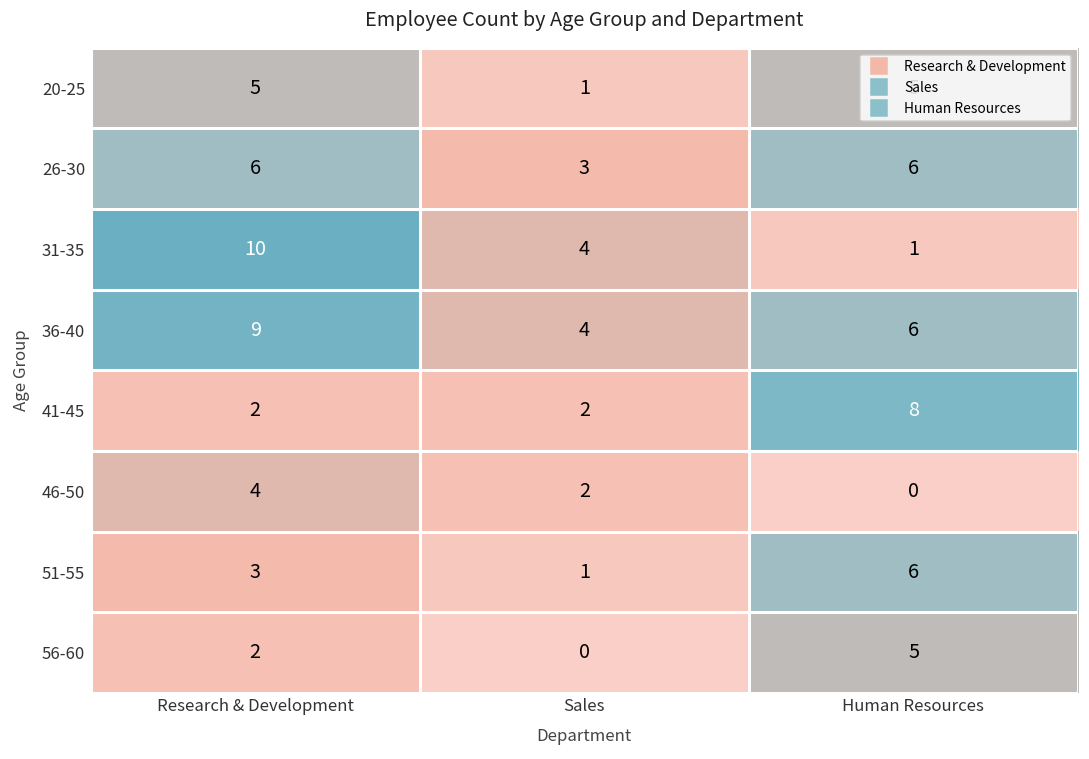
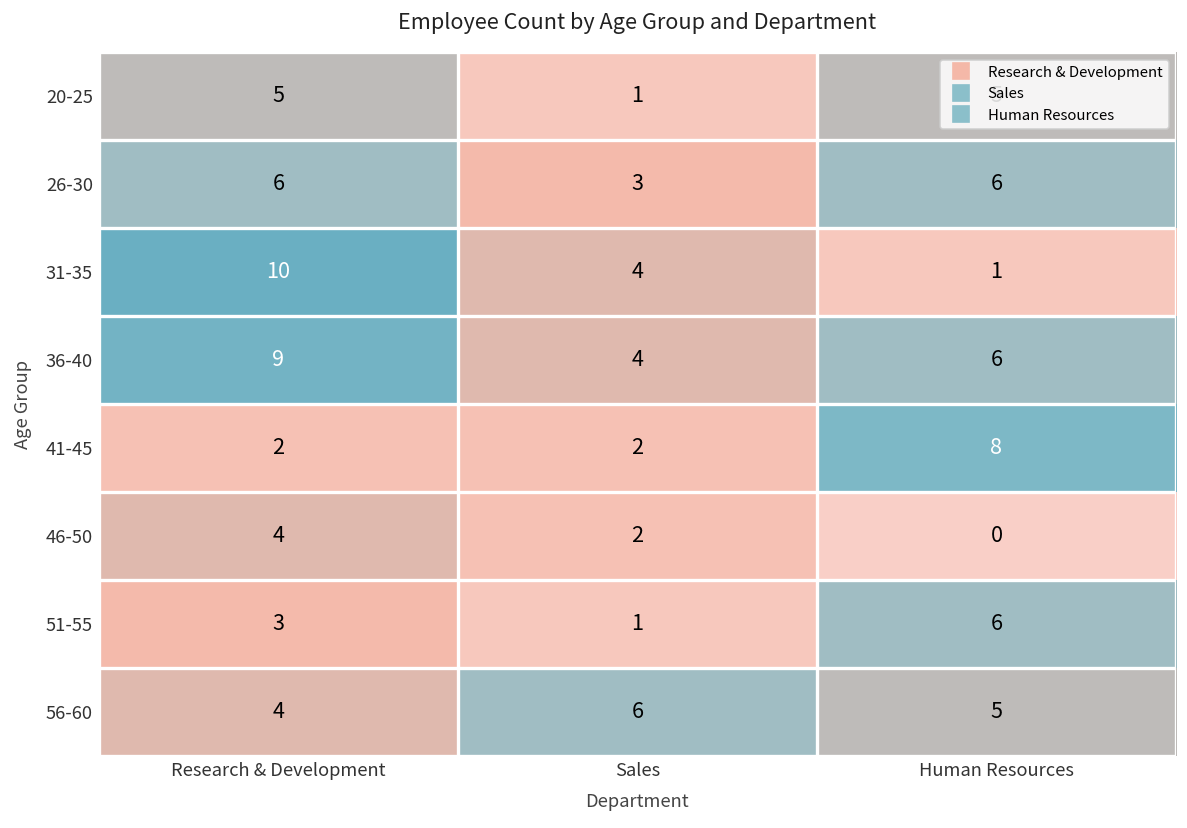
56-60, Research & Development: 2 -> 4
56-60, Sales: 0 -> 6
